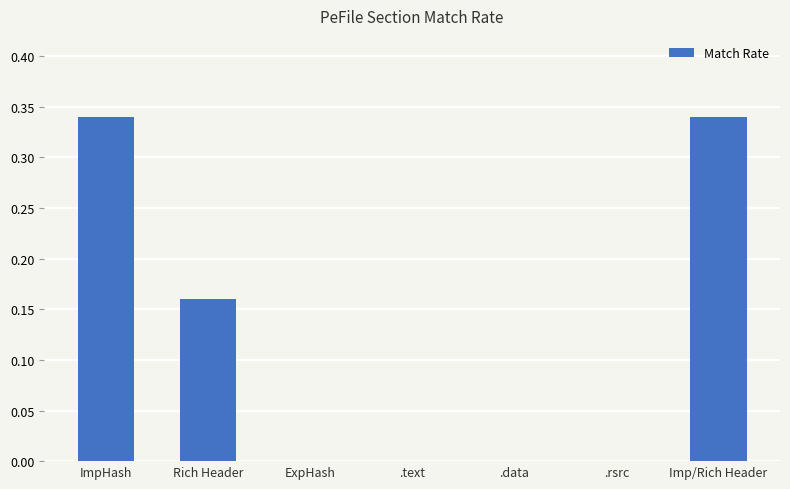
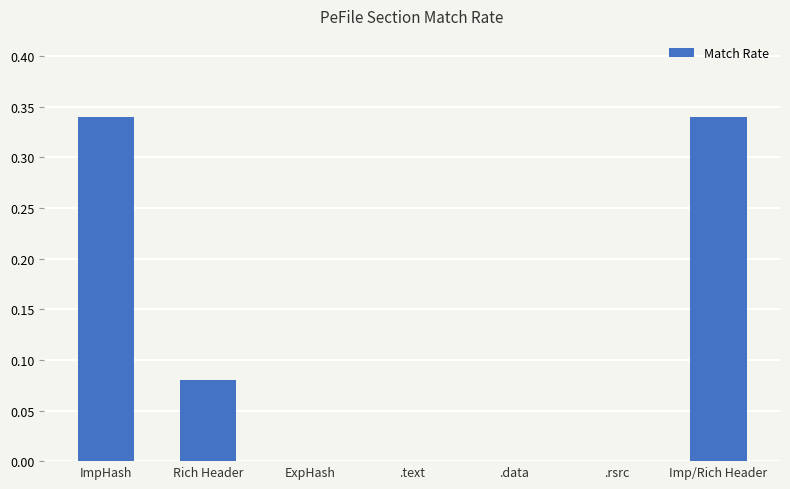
Rich Header: 0.16 -> 0.08
